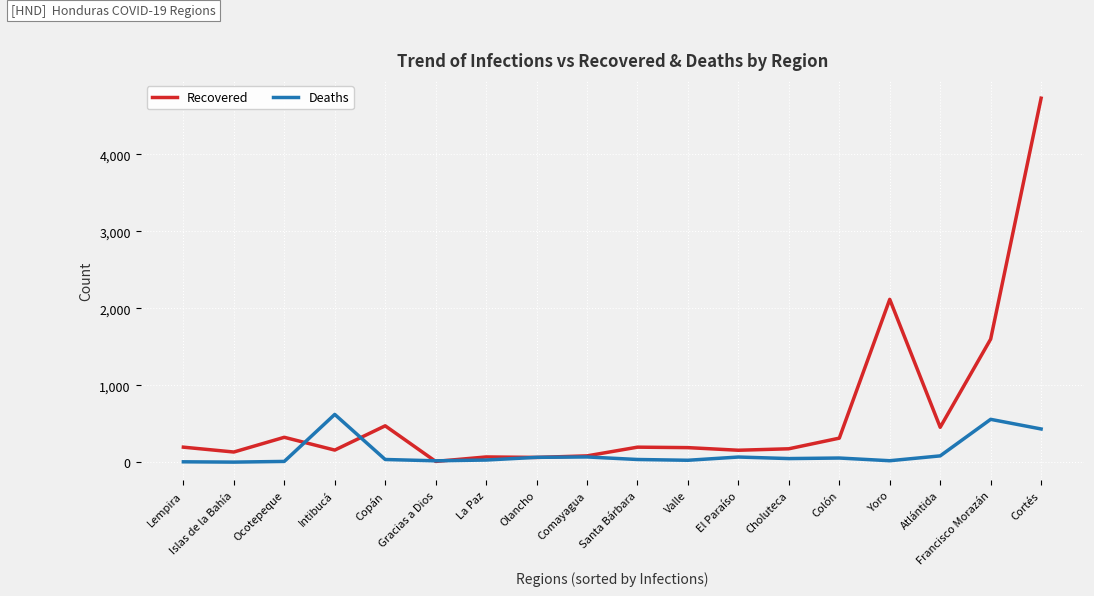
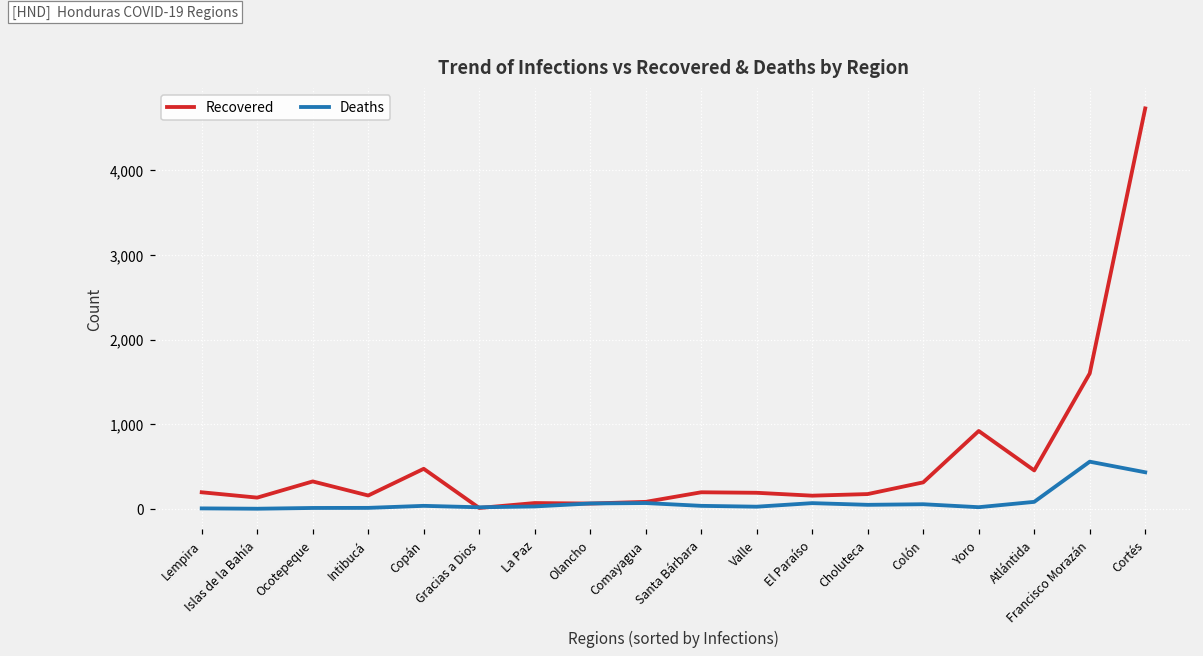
Deaths, Intibucá: 600 -> 0
Recovered, Yoro: 2,100 -> 900
